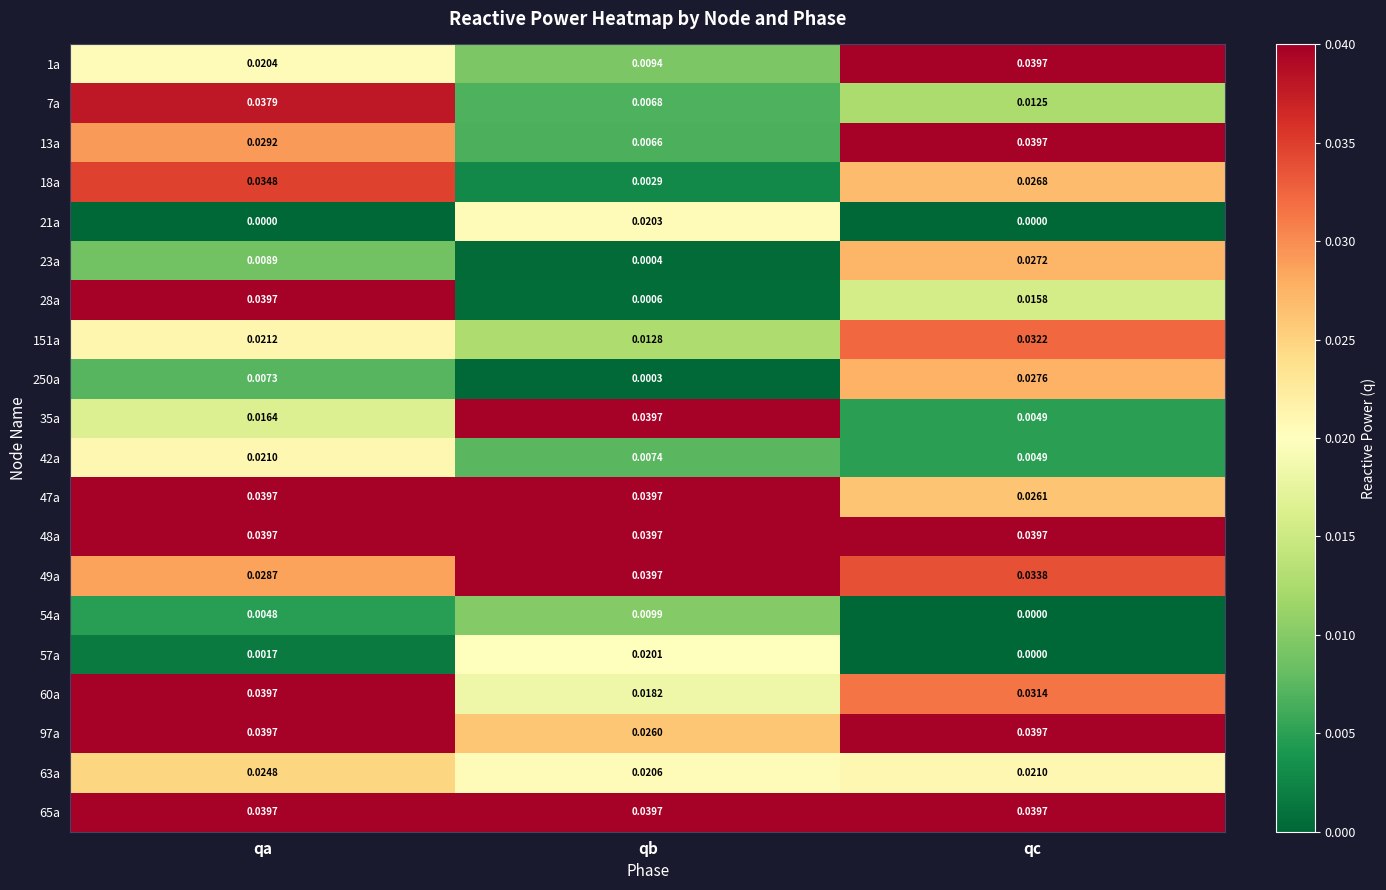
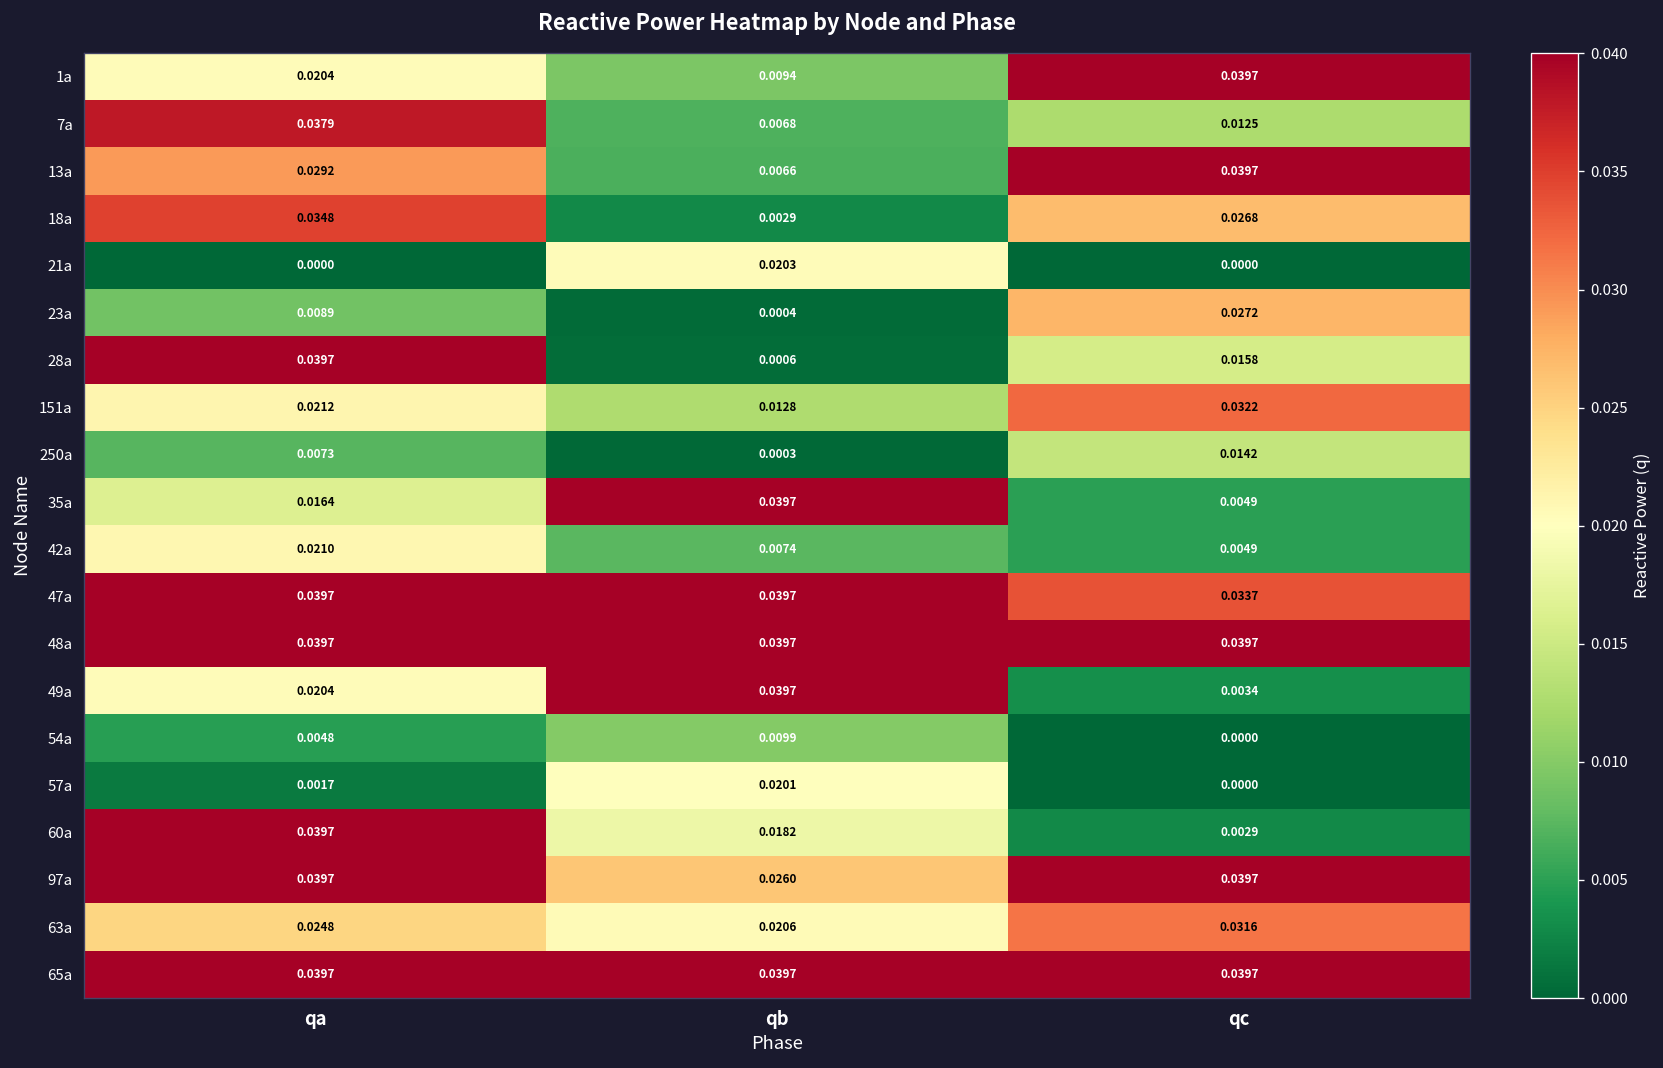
250a, qc: 0.0276 -> 0.0142
47a, qc: 0.0261 -> 0.0337
49a, qa: 0.0287 -> 0.0204
49a, qc: 0.0338 -> 0.0034
60a, qc: 0.0314 -> 0.0029
63a, qc: 0.0210 -> 0.0316
